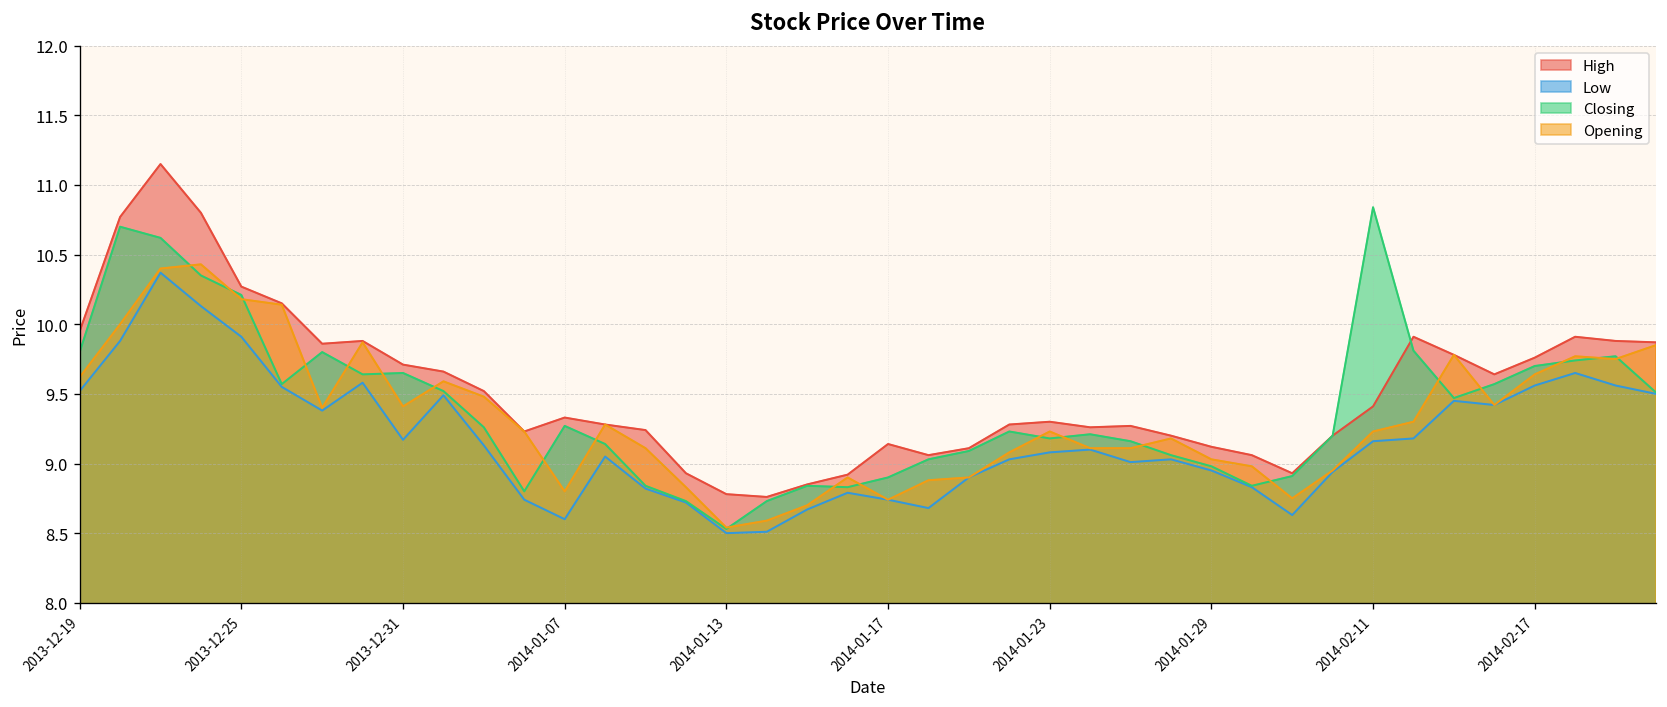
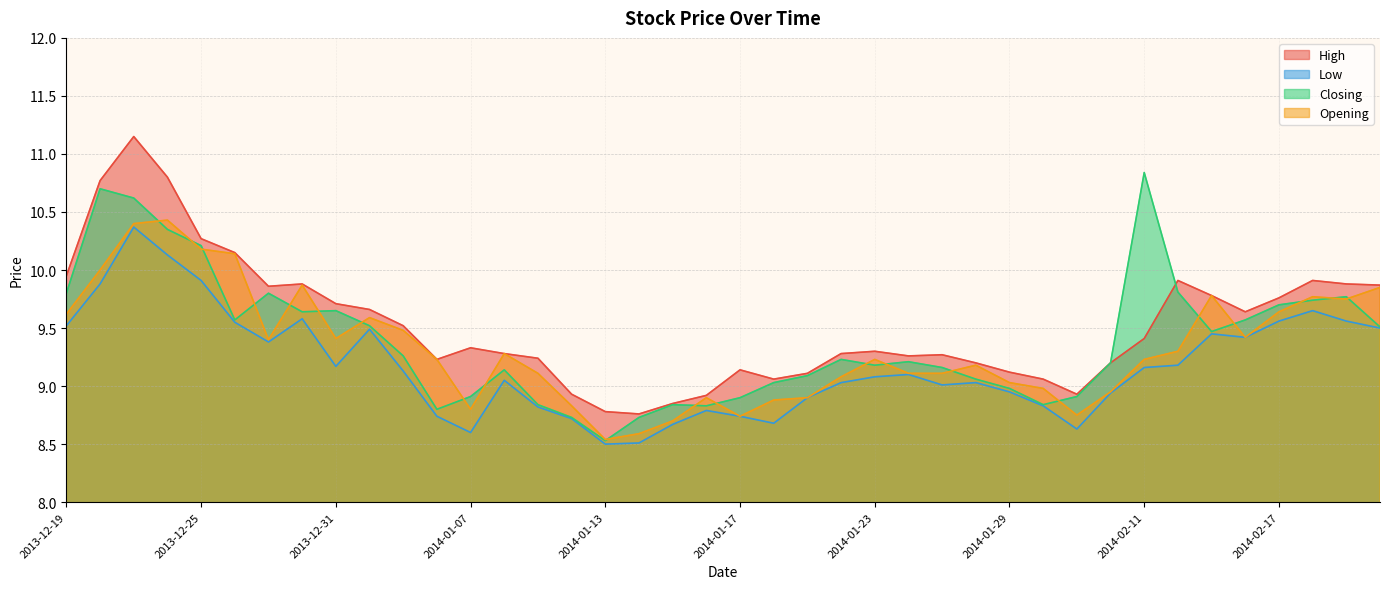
Closing, 2014-01-07: 9.27 -> 8.91
